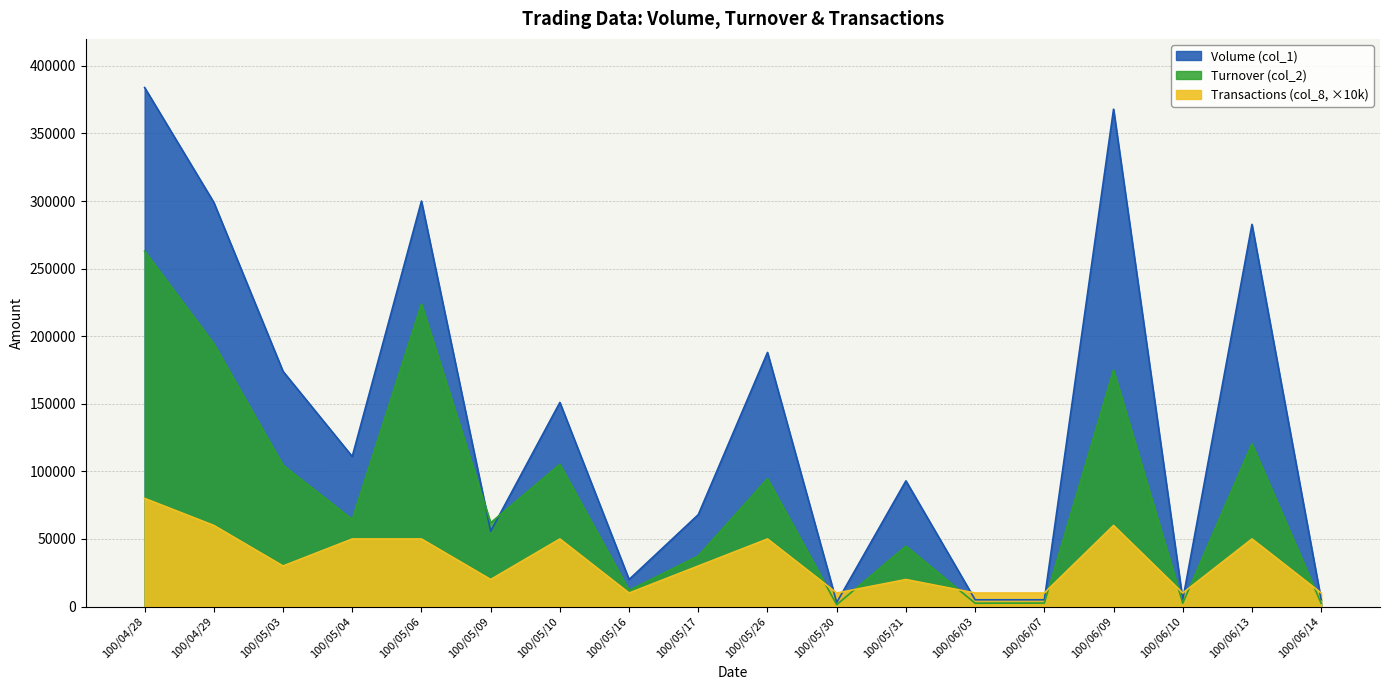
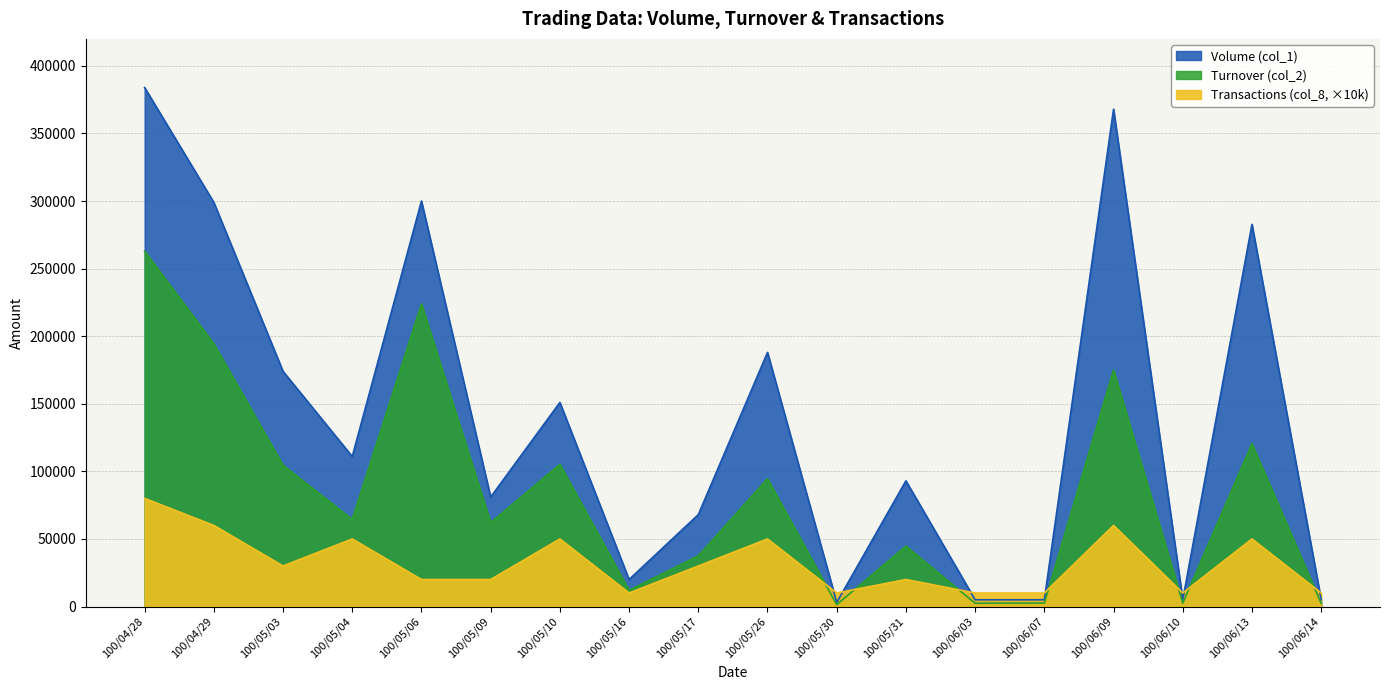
Transactions (col_8, ×10k), 100/05/06: 50000 -> 20000
Volume (col_1), 100/05/09: 56000 -> 81000
